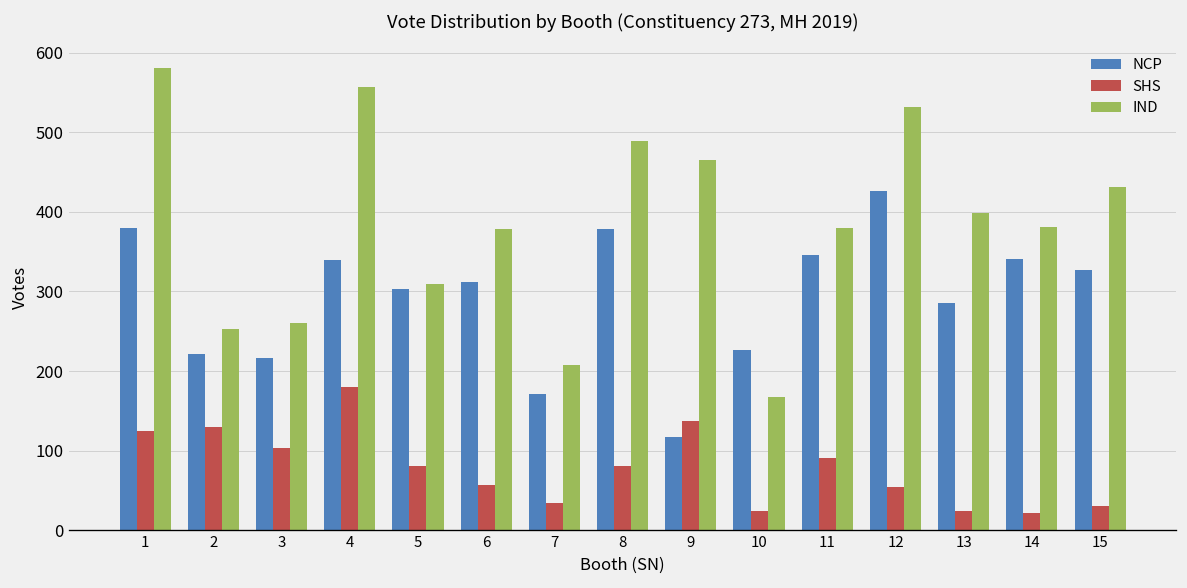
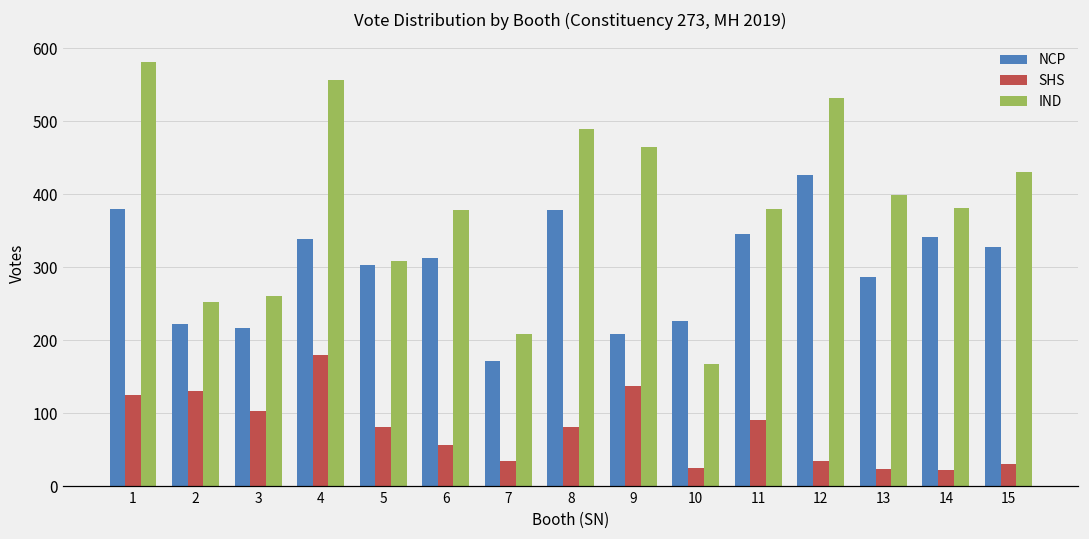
NCP, 9: 120 -> 210
SHS, 12: 60 -> 30
